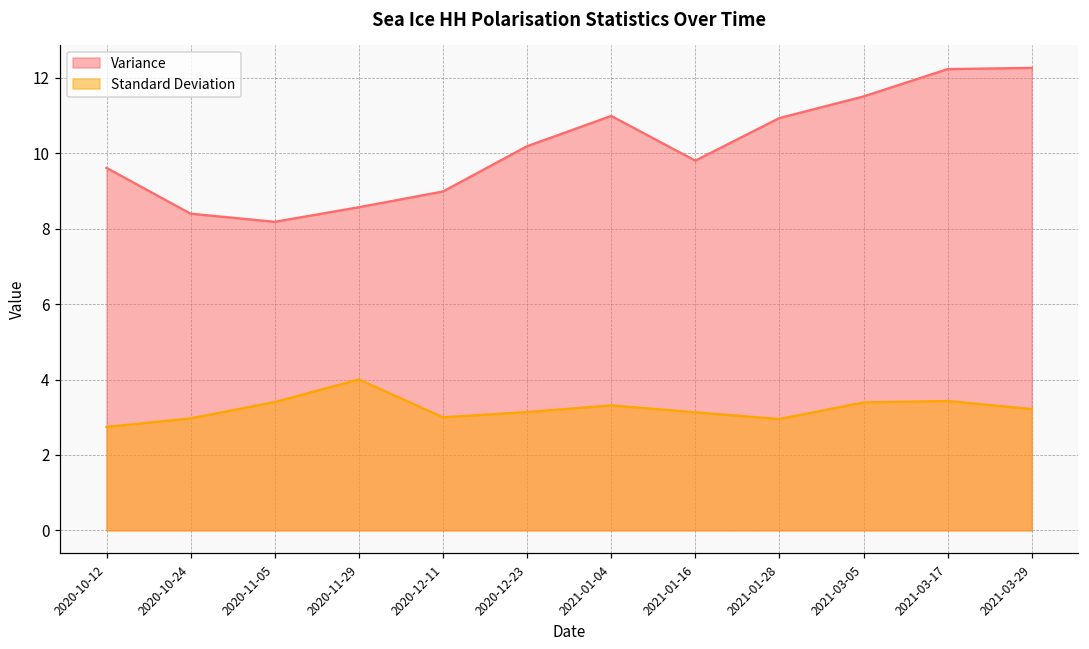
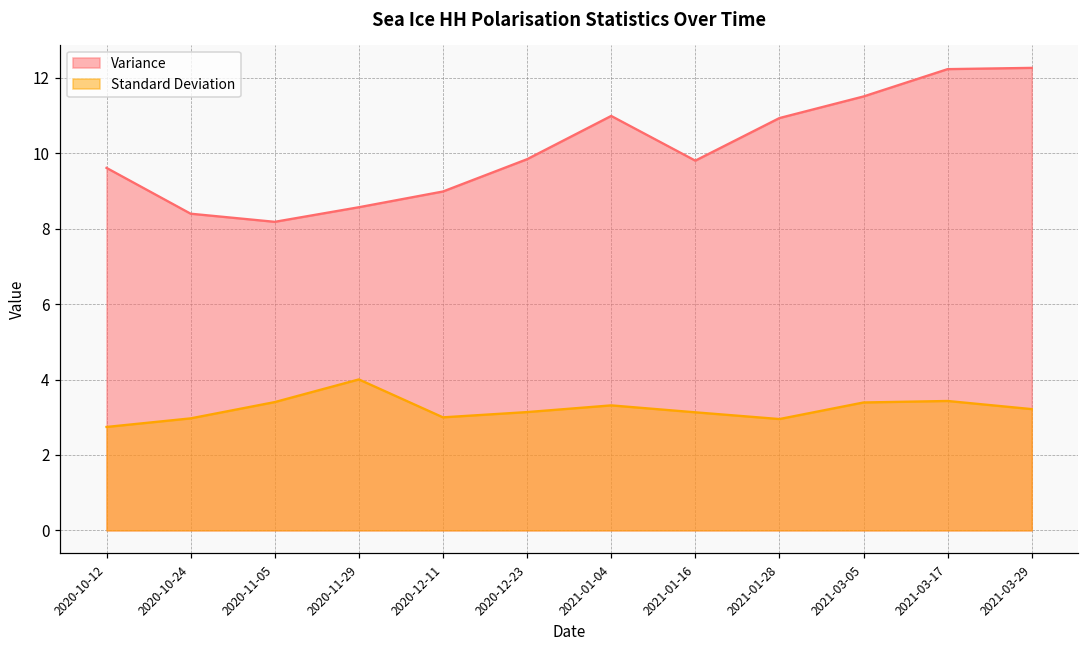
Variance, 2020-12-23: 10.2 -> 9.8
